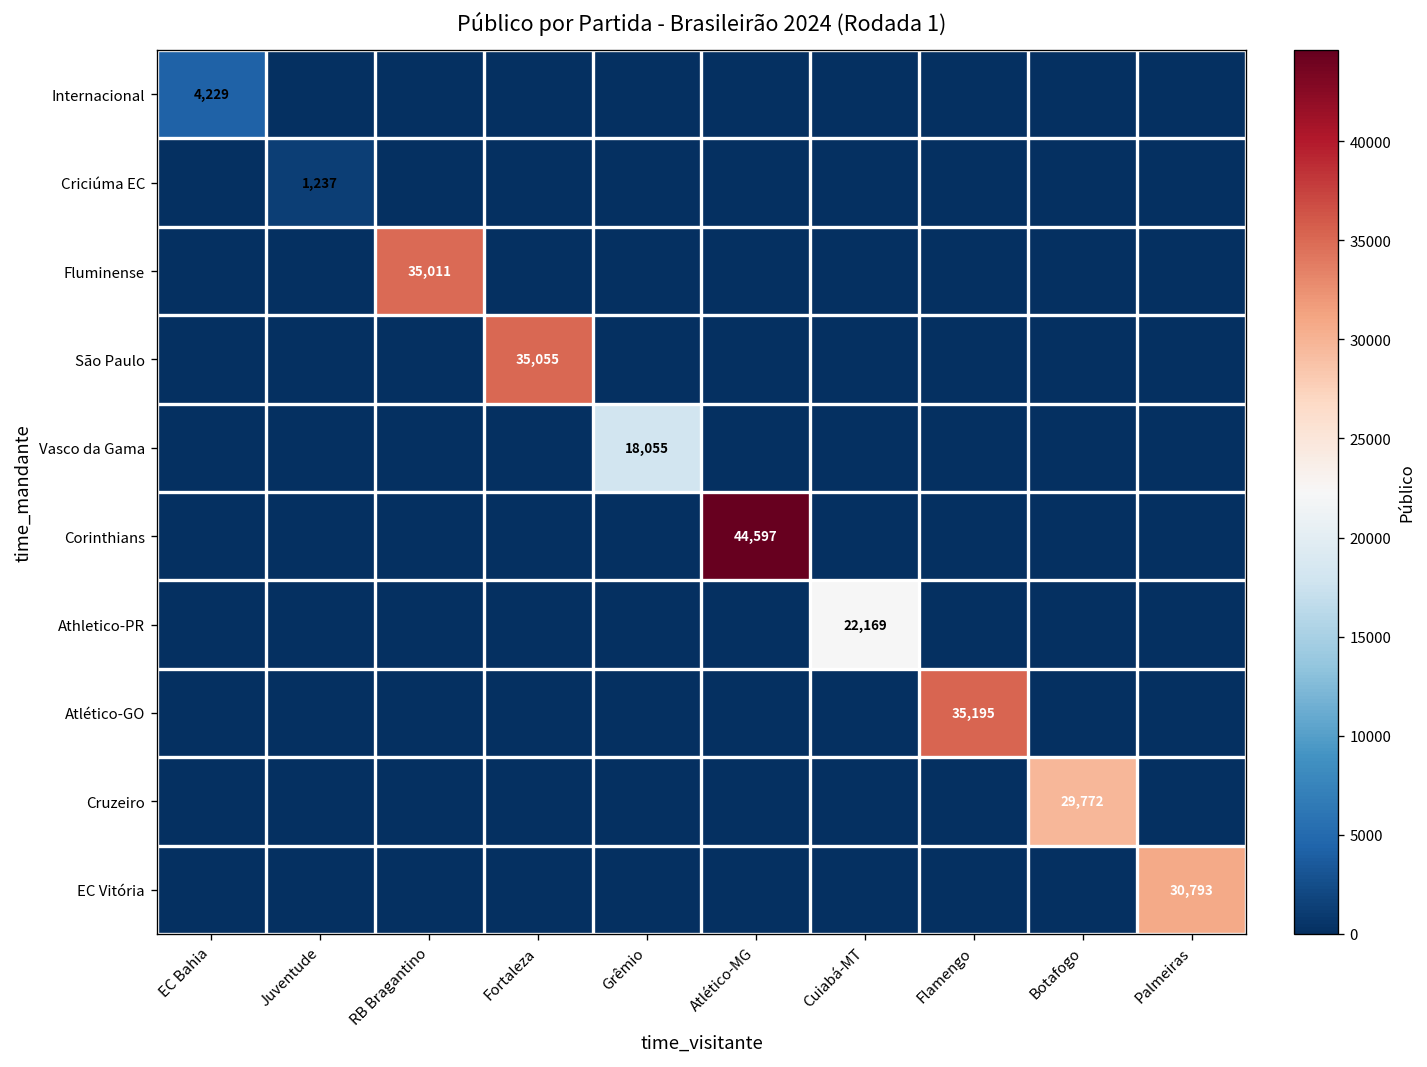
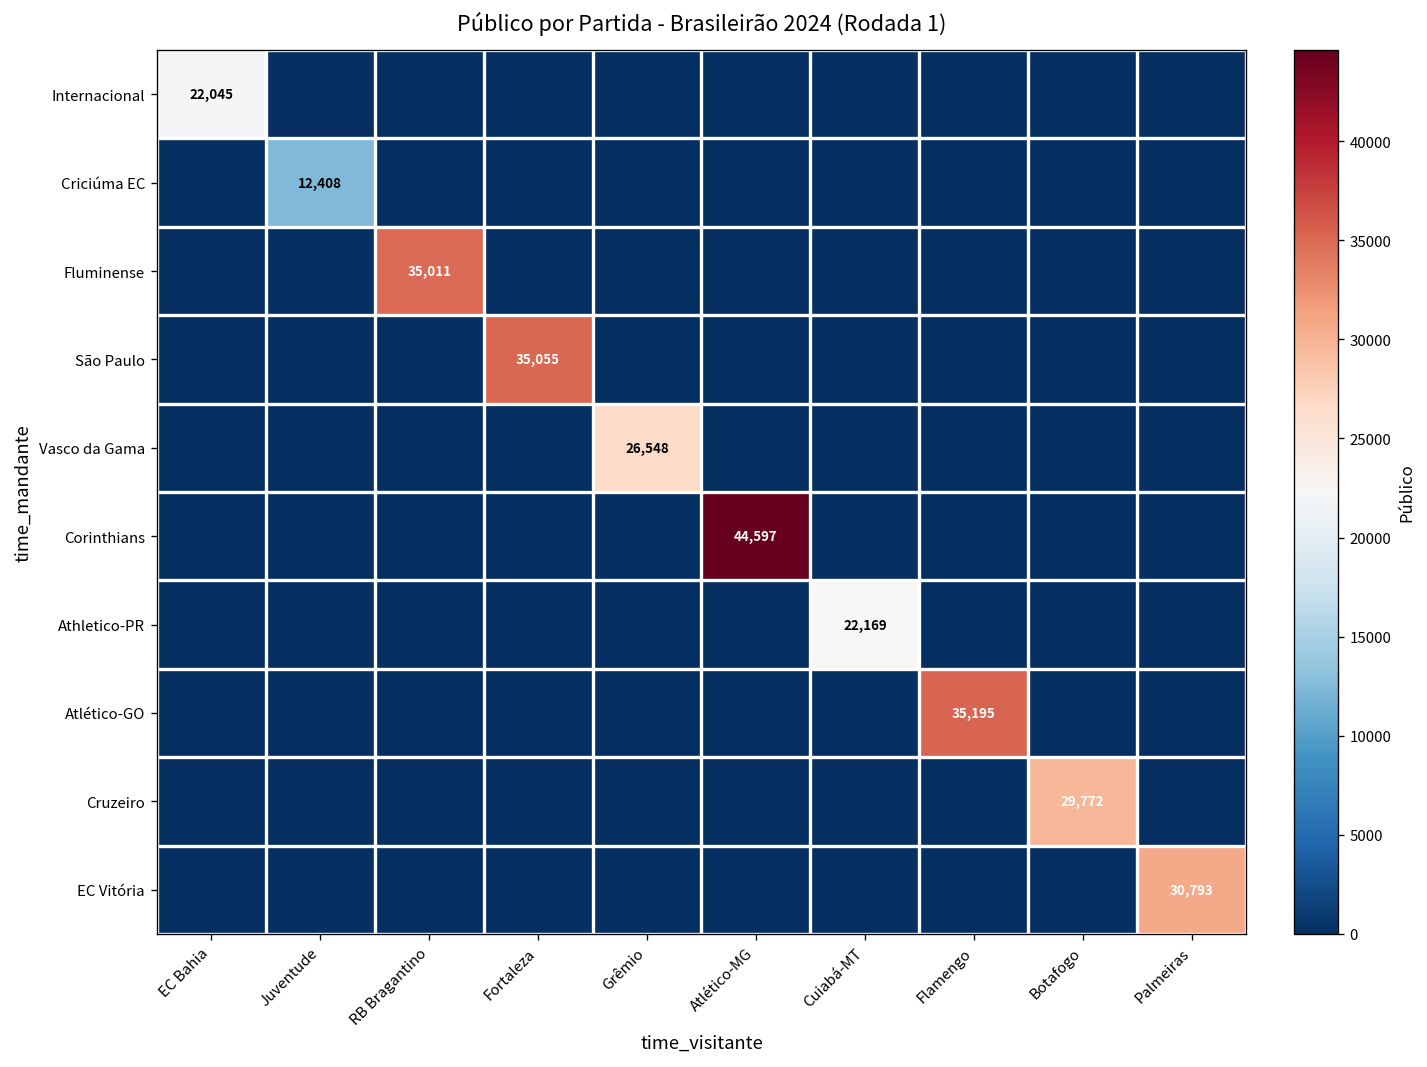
Internacional, EC Bahia: 4,229 -> 22,045
Criciúma EC, Juventude: 1,237 -> 12,408
Vasco da Gama, Grêmio: 18,055 -> 26,548
